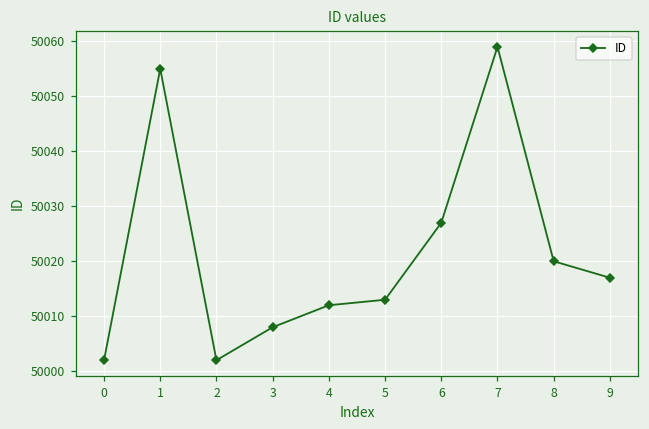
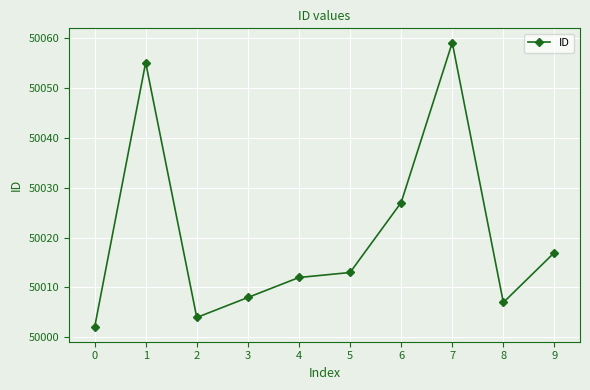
2: 50002 -> 50004
8: 50020 -> 50007
